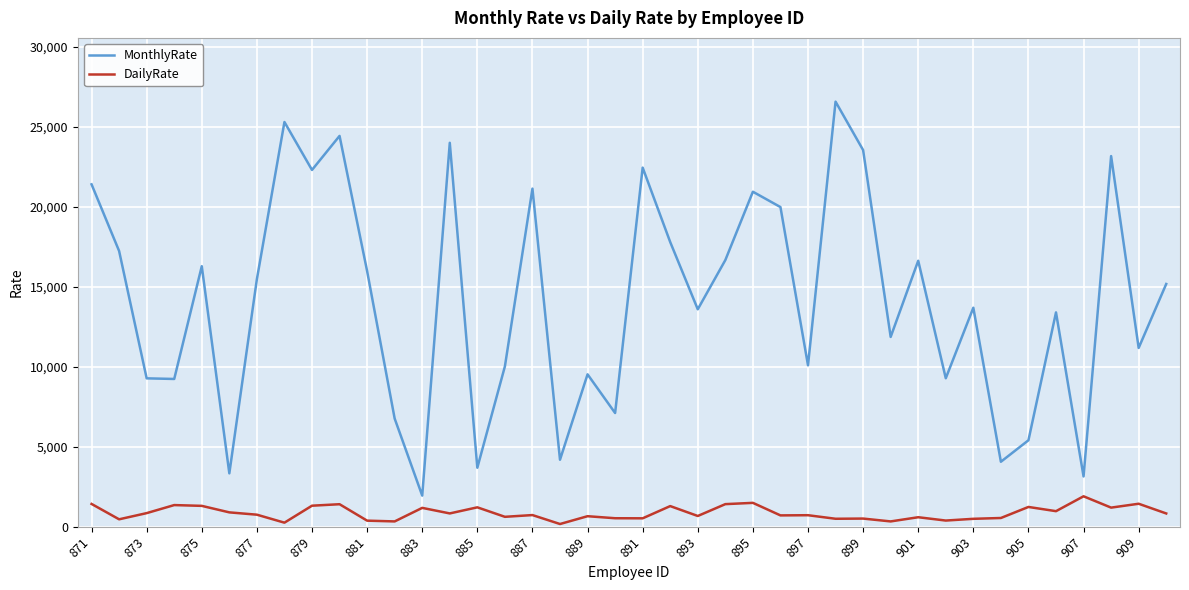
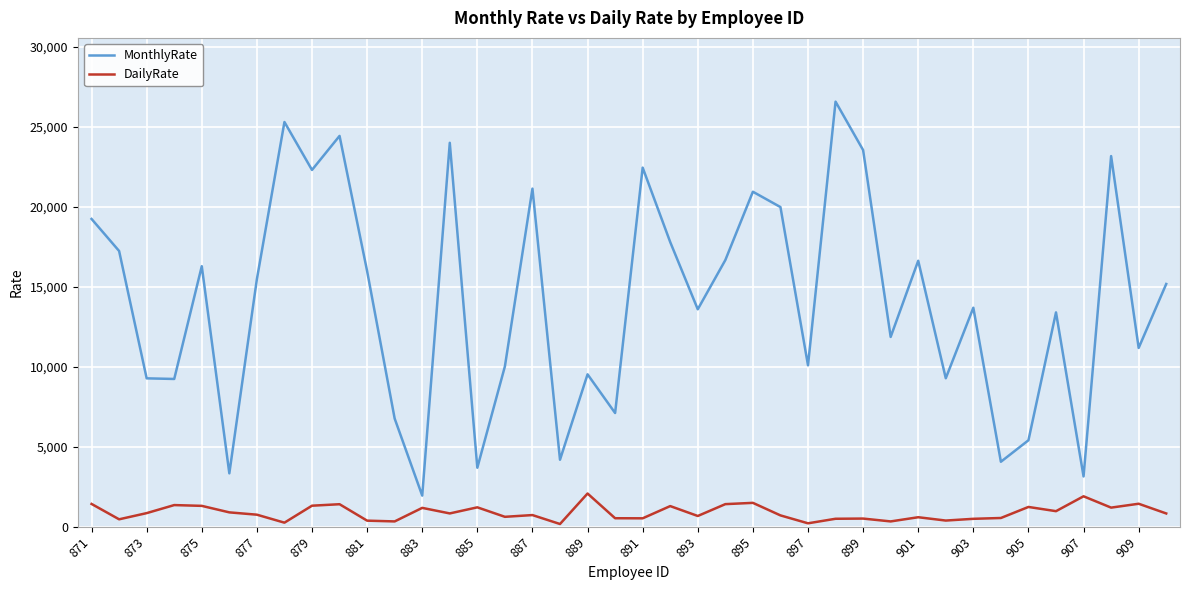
MonthlyRate, 871: 21,400 -> 19,200
DailyRate, 889: 700 -> 2,100
DailyRate, 897: 700 -> 200
